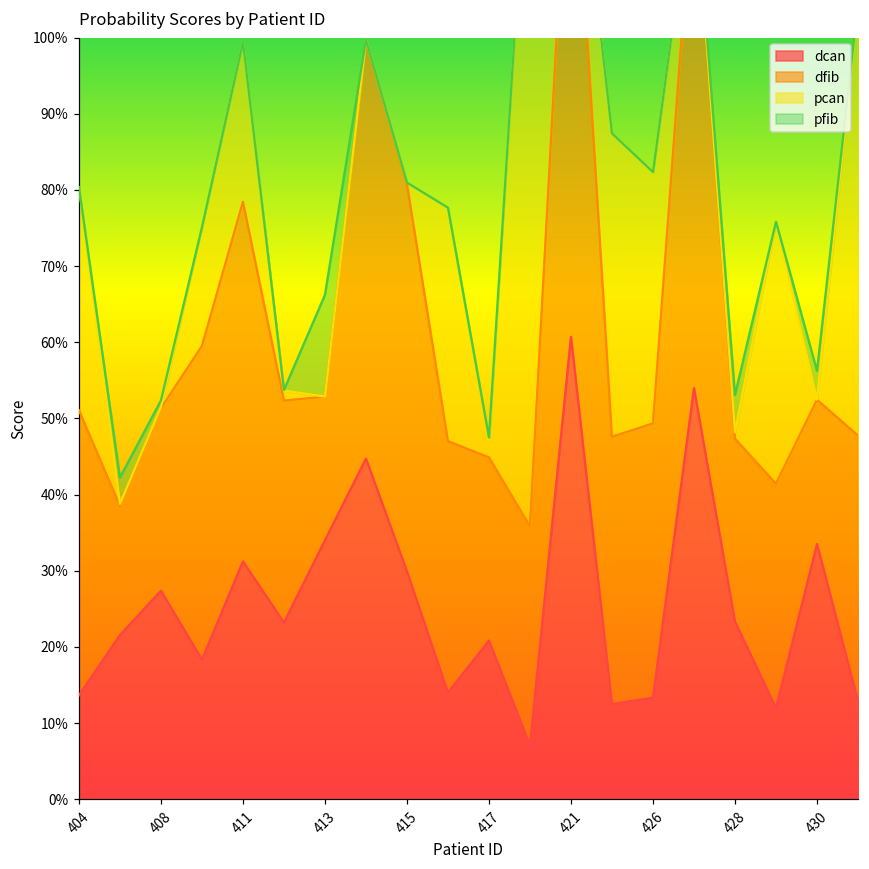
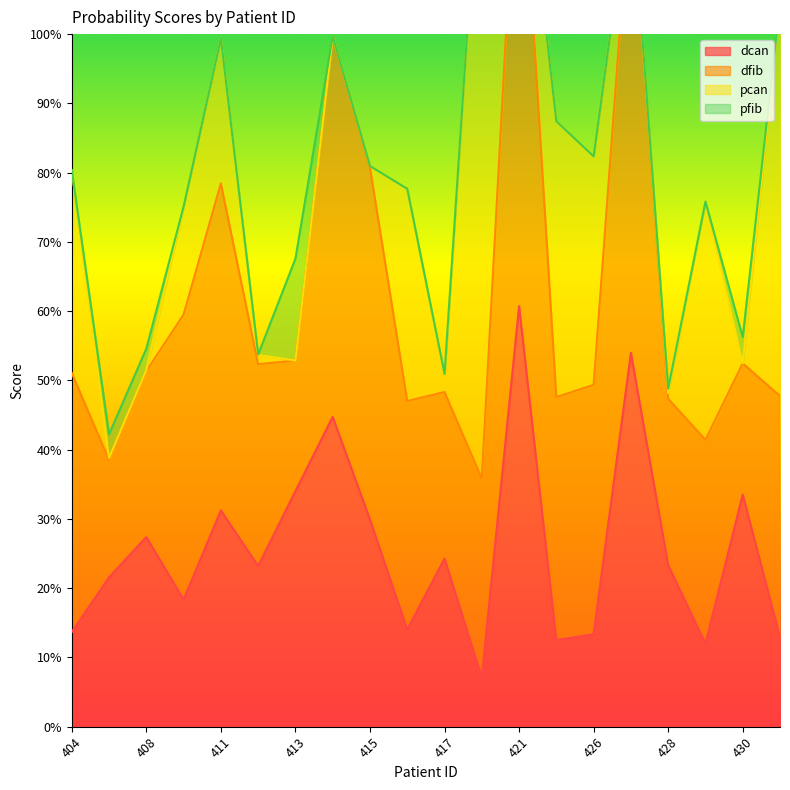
pfib, 408: 1% -> 3%
pfib, 413: 13% -> 15%
dcan, 417: 21% -> 24%
pfib, 428: 5% -> 1%
